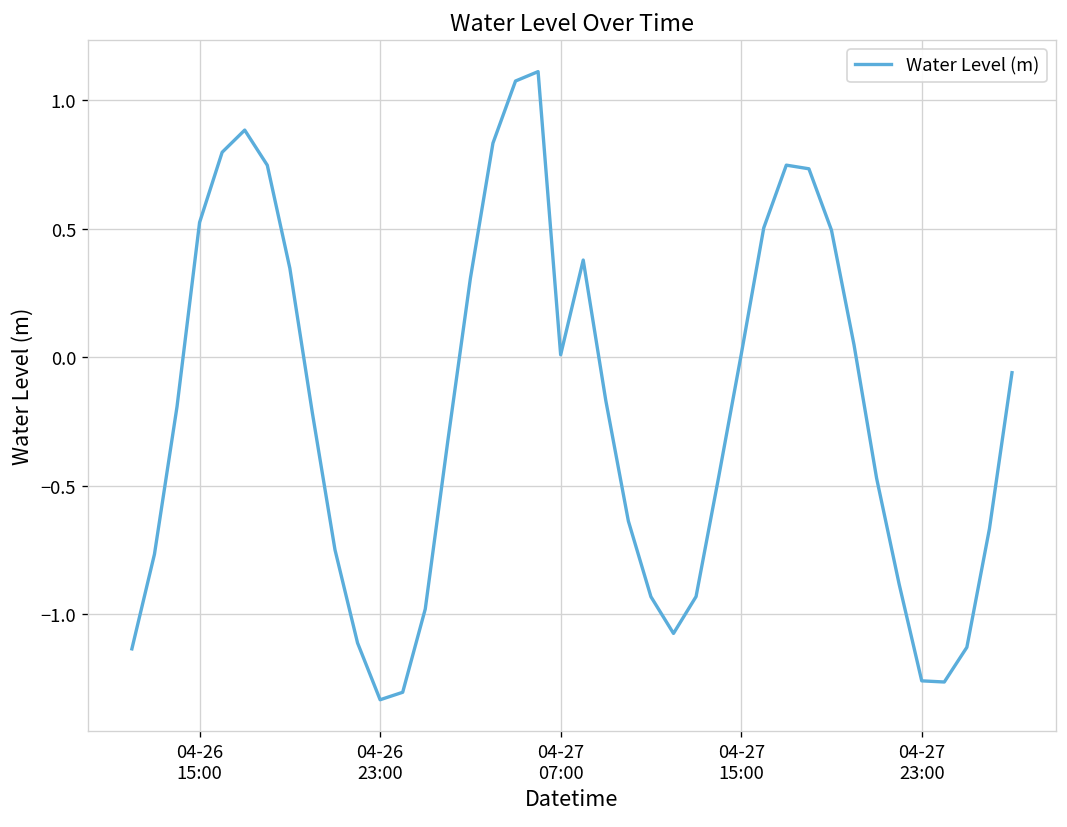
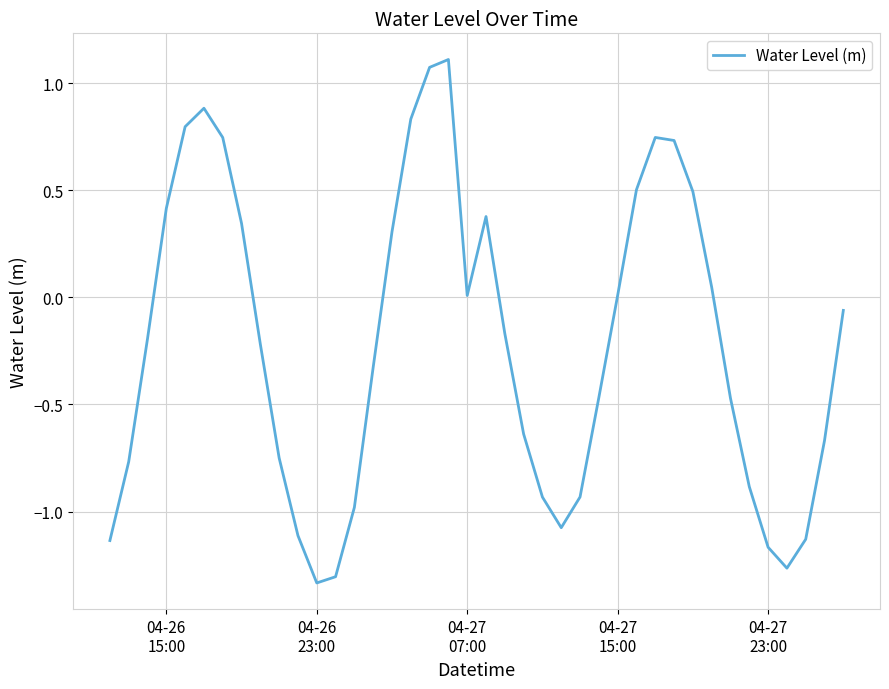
04-26 15:00: 0.52 -> 0.42
04-27 23:00: -1.26 -> -1.17
